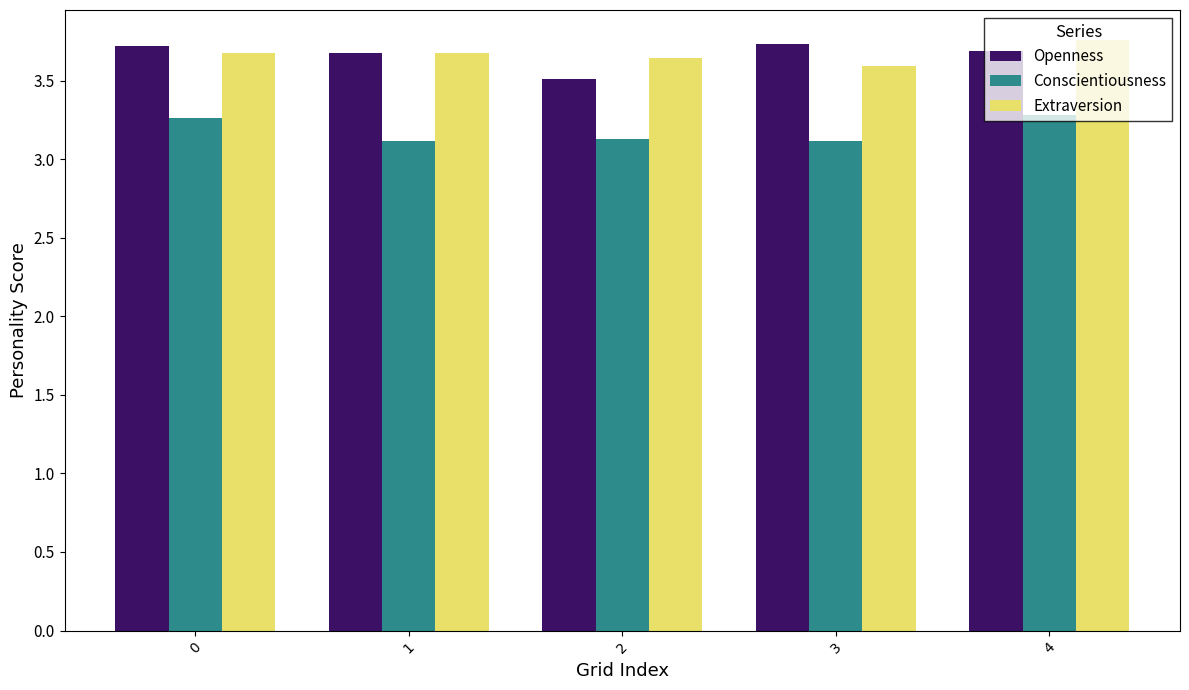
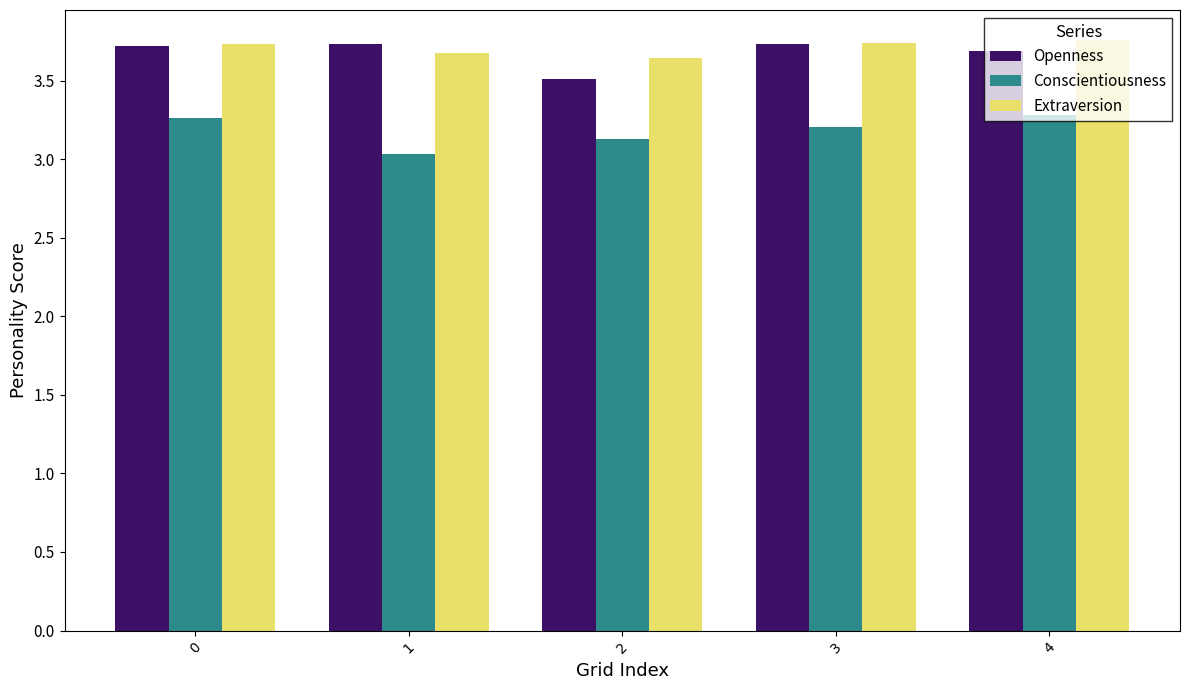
Extraversion, 0: 3.67 -> 3.73
Openness, 1: 3.68 -> 3.74
Conscientiousness, 1: 3.11 -> 3.04
Conscientiousness, 3: 3.12 -> 3.20
Extraversion, 3: 3.59 -> 3.74
